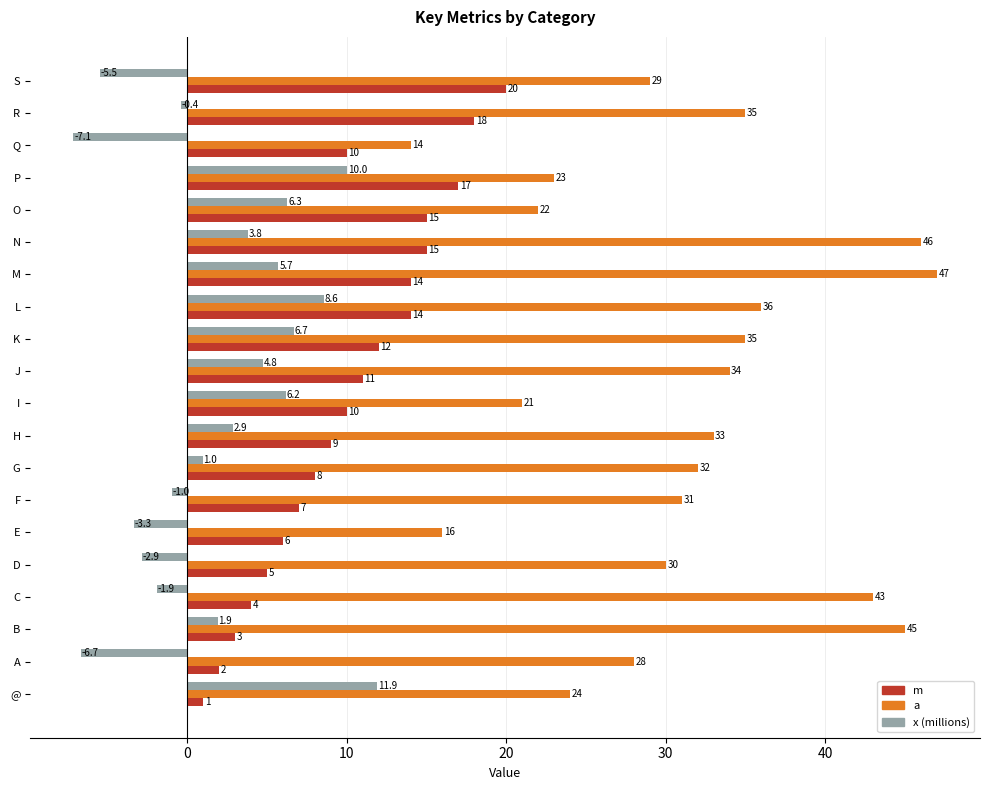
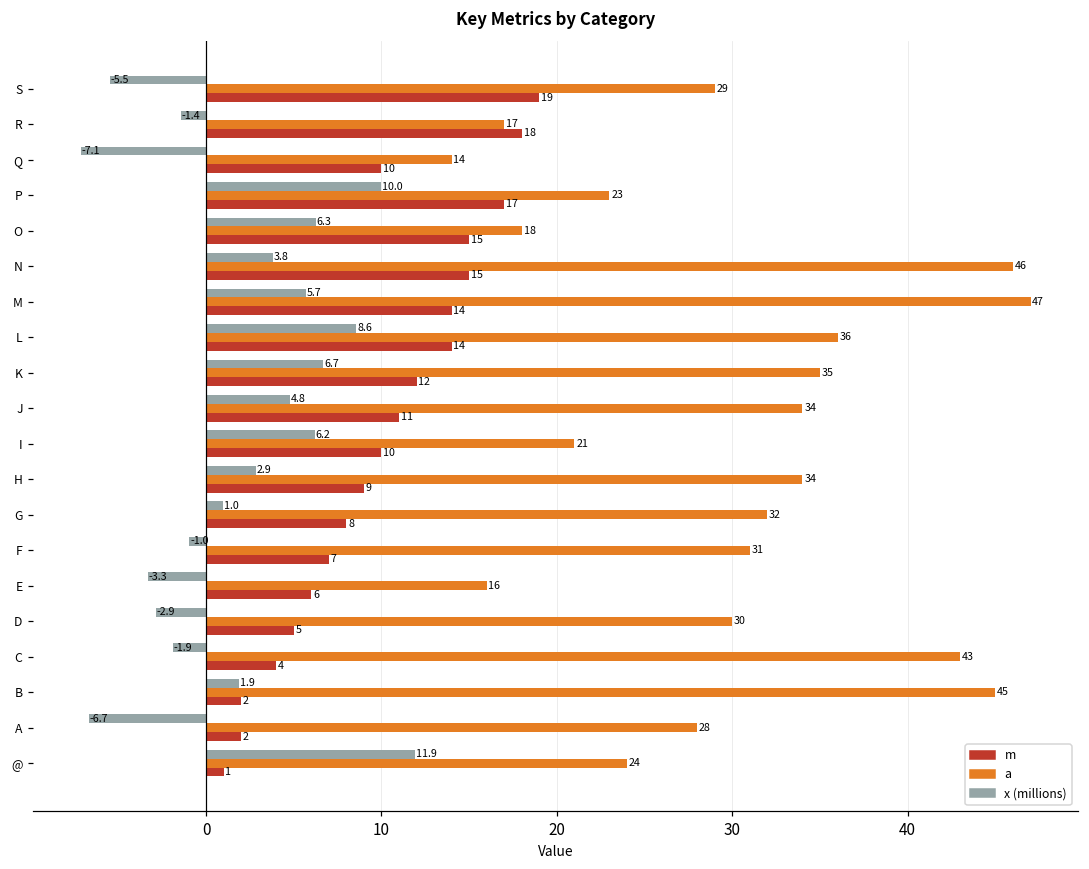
m, S: 20 -> 19
x (millions), R: -0.4 -> -1.4
a, R: 35 -> 17
a, O: 22 -> 18
a, H: 33 -> 34
m, B: 3 -> 2
